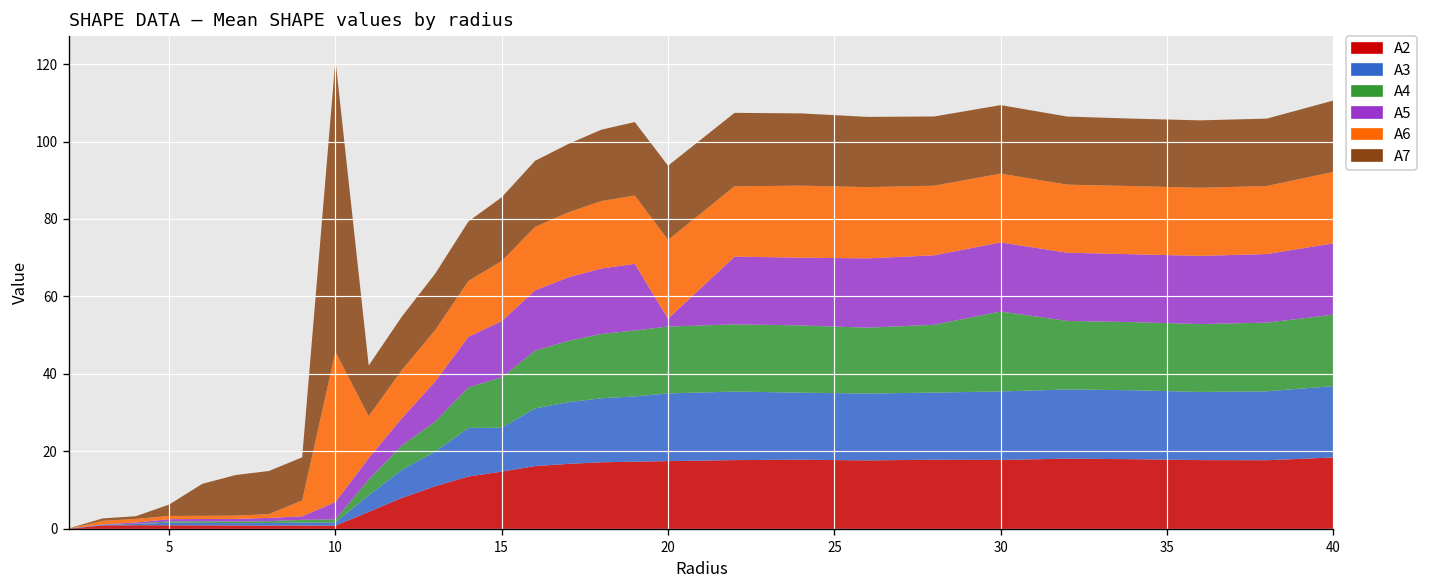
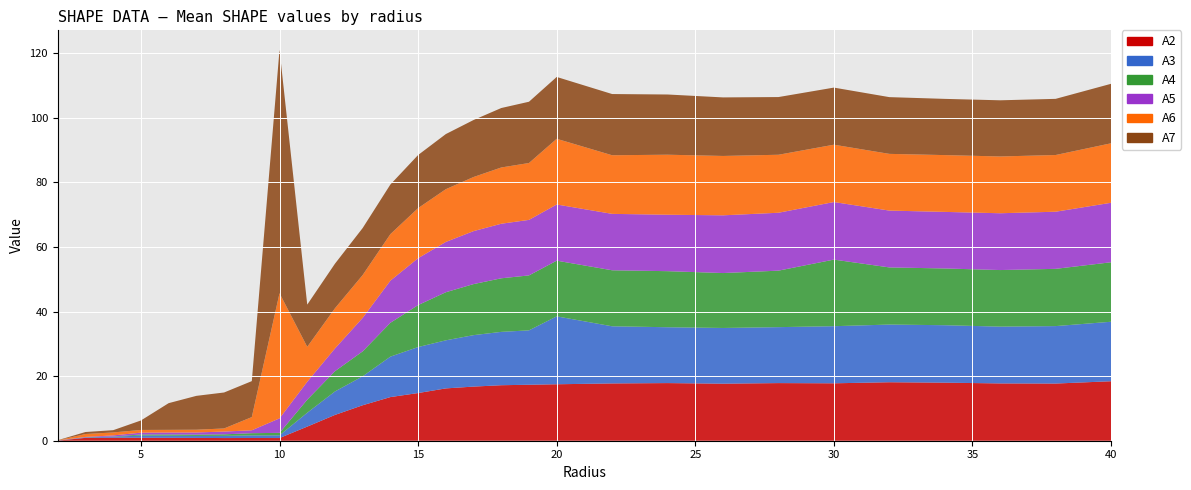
A3, 15: 11 -> 14
A3, 20: 17 -> 21
A5, 20: 2 -> 17
